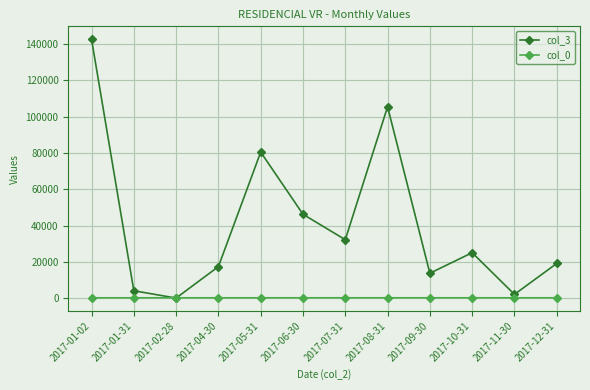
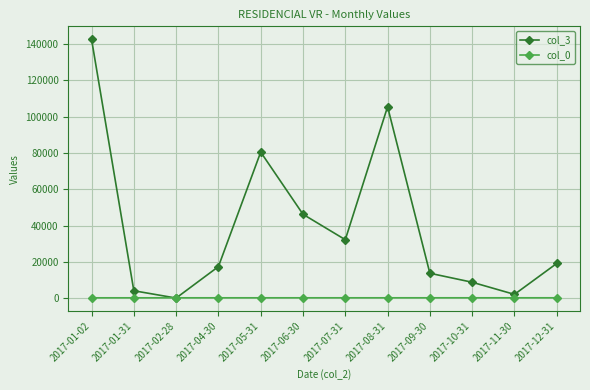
col_3, 2017-10-31: 25000 -> 9000
